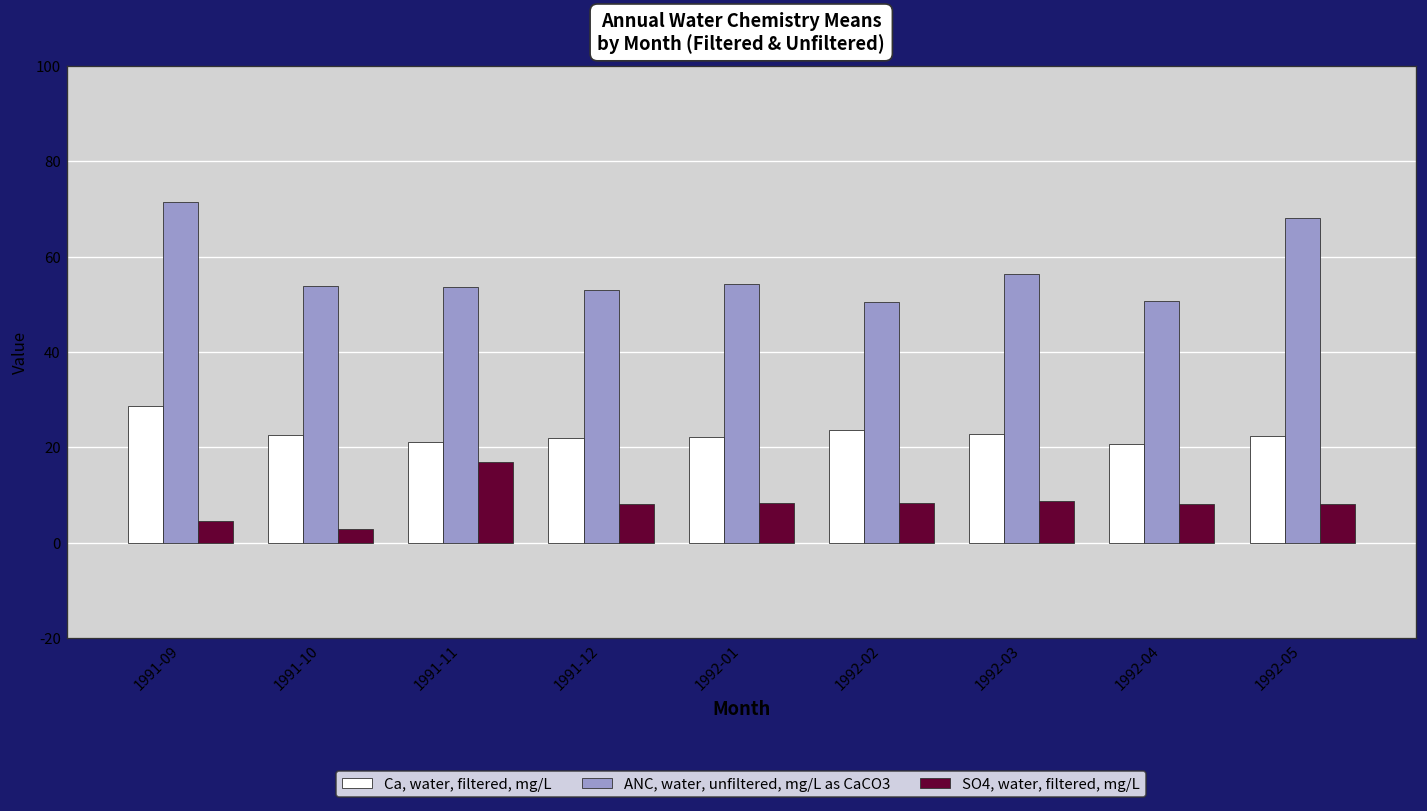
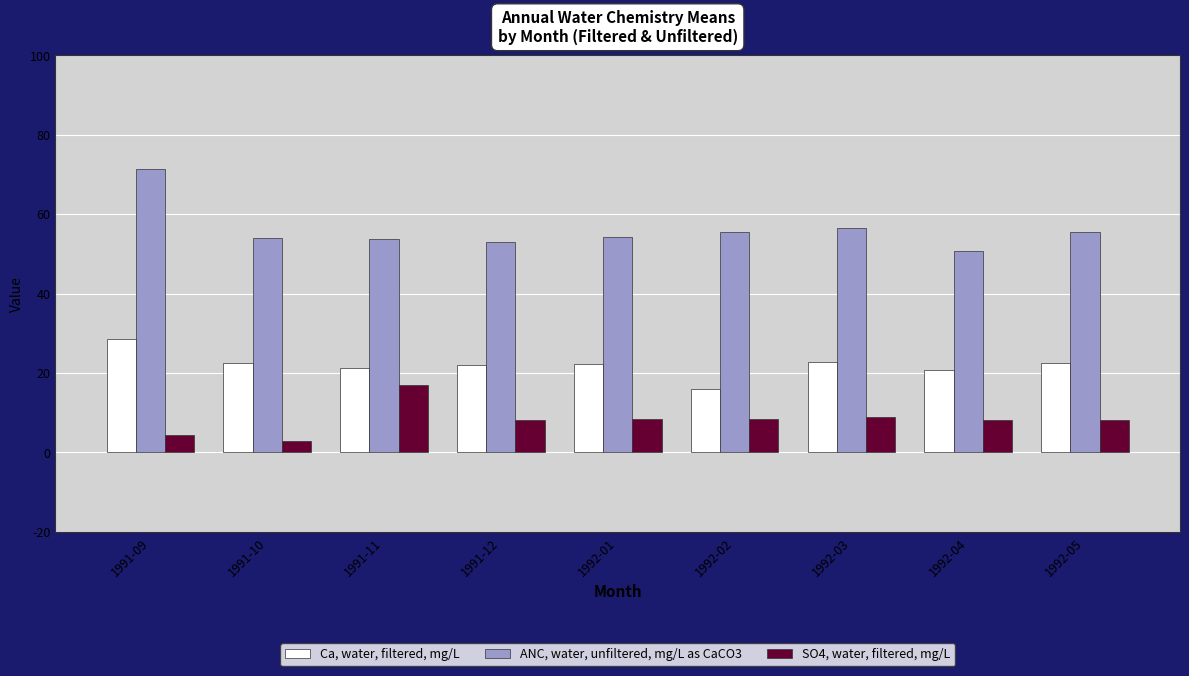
Ca, water, filtered, mg/L, 1992-02: 24 -> 16
ANC, water, unfiltered, mg/L as CaCO3, 1992-02: 51 -> 55
ANC, water, unfiltered, mg/L as CaCO3, 1992-05: 68 -> 56
